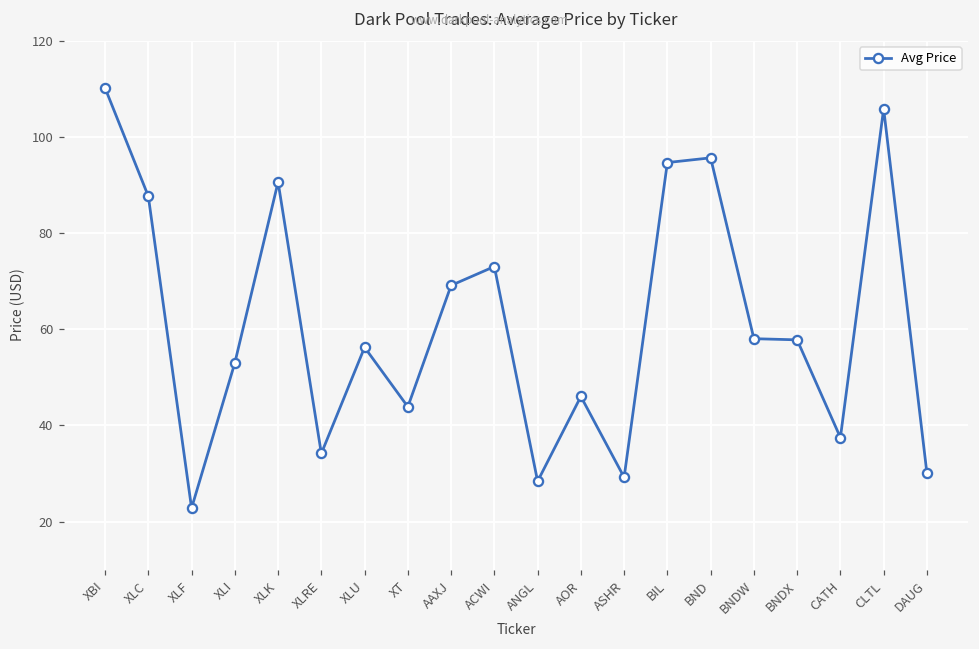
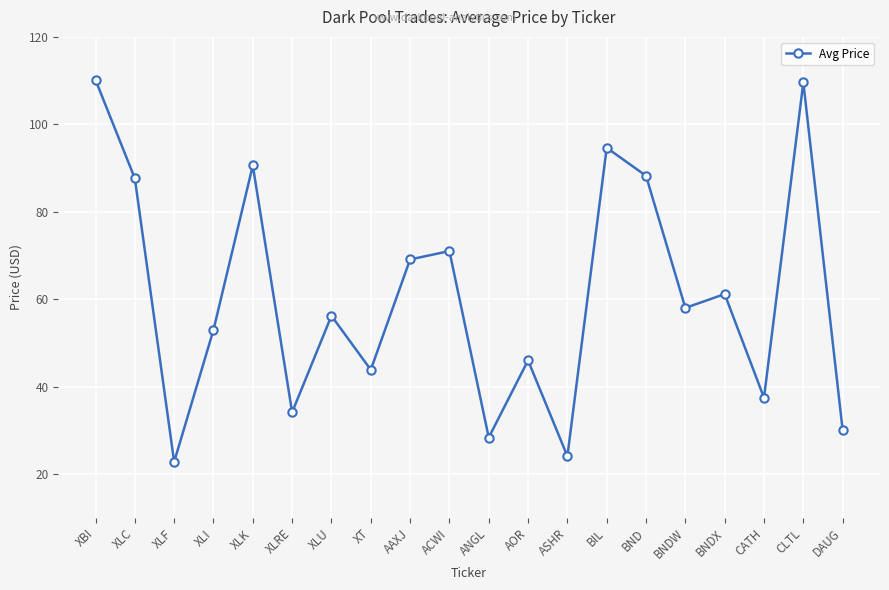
ACWI: 73 -> 71
ASHR: 29 -> 24
BND: 96 -> 88
BNDX: 58 -> 61
CLTL: 106 -> 110
